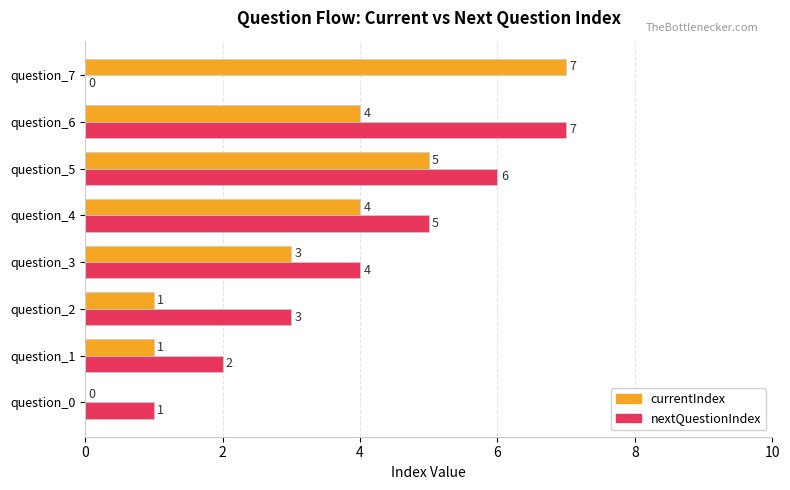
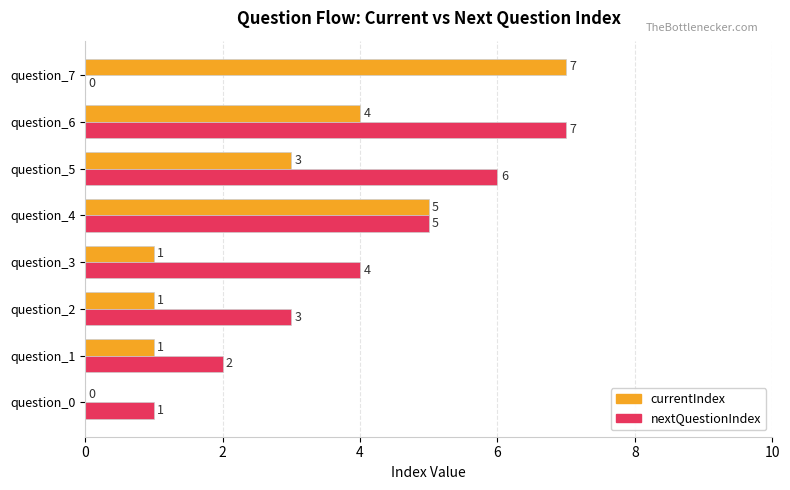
currentIndex, question_5: 5 -> 3
currentIndex, question_4: 4 -> 5
currentIndex, question_3: 3 -> 1
